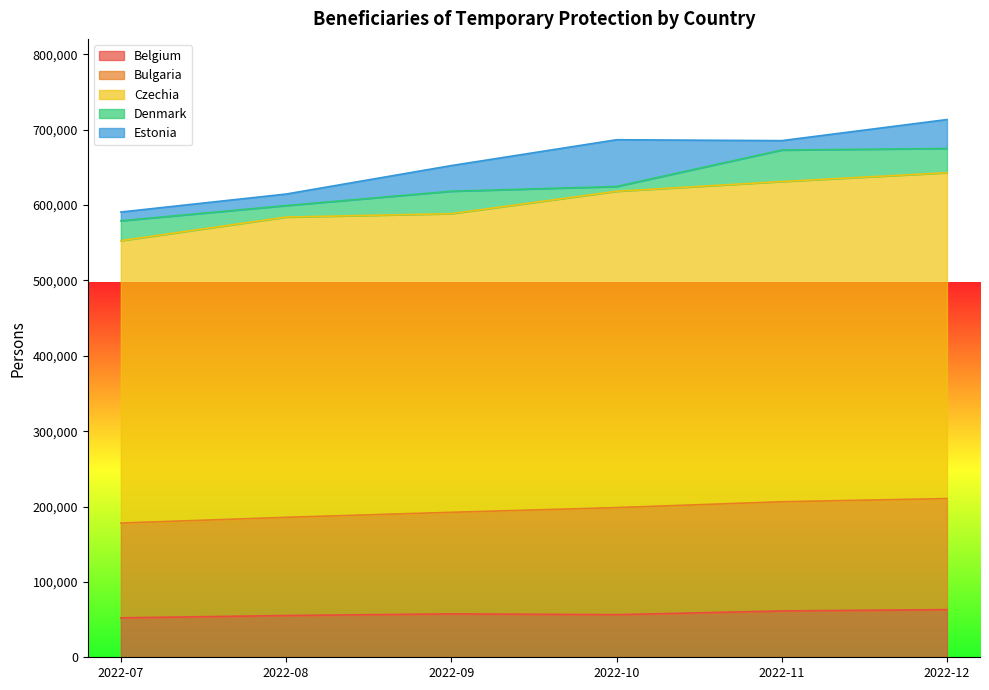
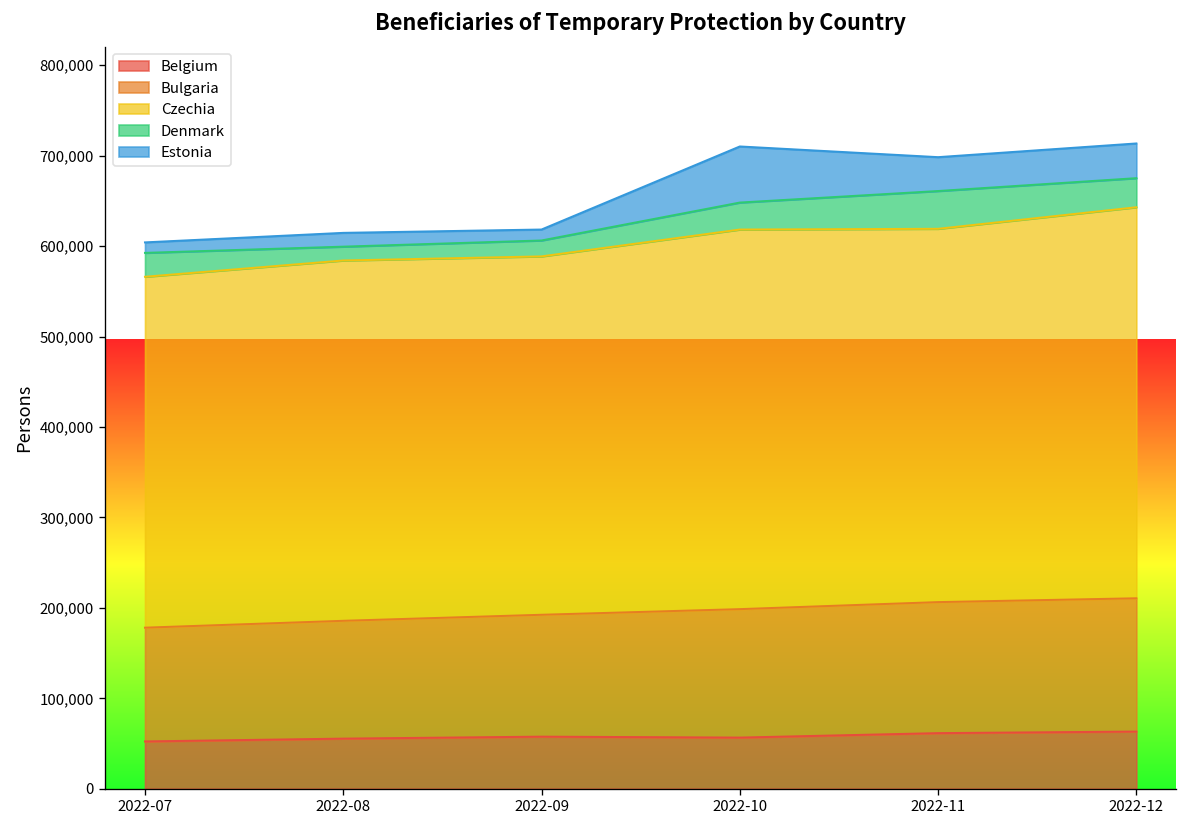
Czechia, 2022-07: 370,000 -> 390,000
Denmark, 2022-09: 30,000 -> 20,000
Estonia, 2022-09: 30,000 -> 10,000
Denmark, 2022-10: 10,000 -> 30,000
Czechia, 2022-11: 420,000 -> 410,000
Estonia, 2022-11: 10,000 -> 40,000
